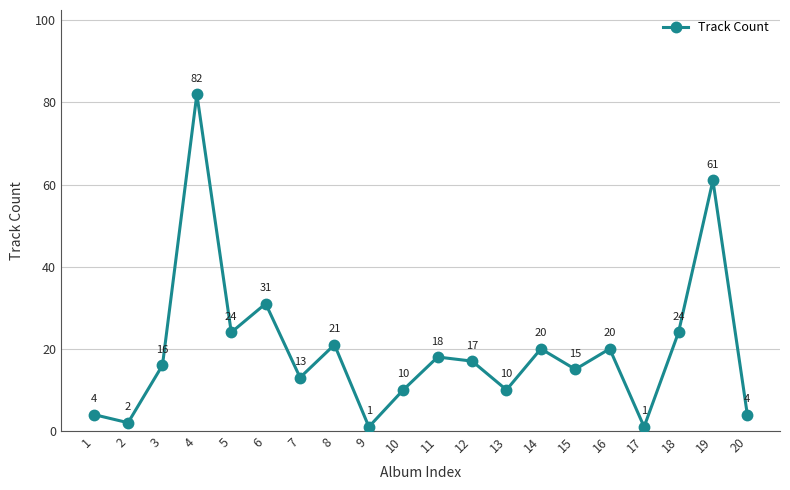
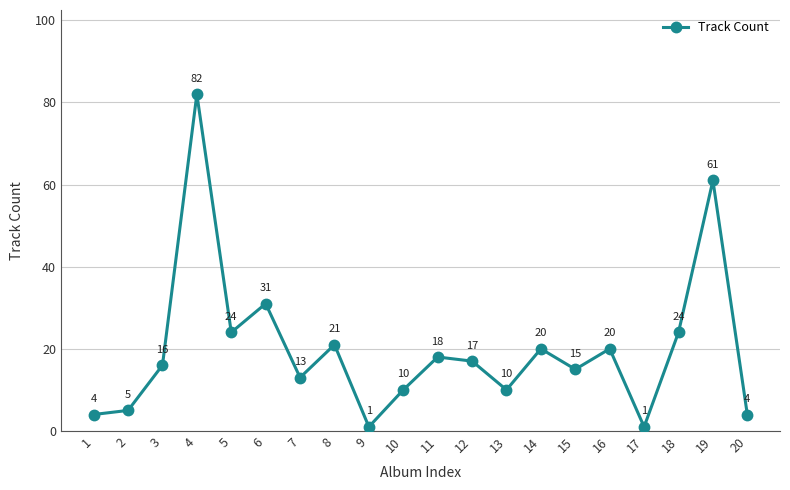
2: 2 -> 5
